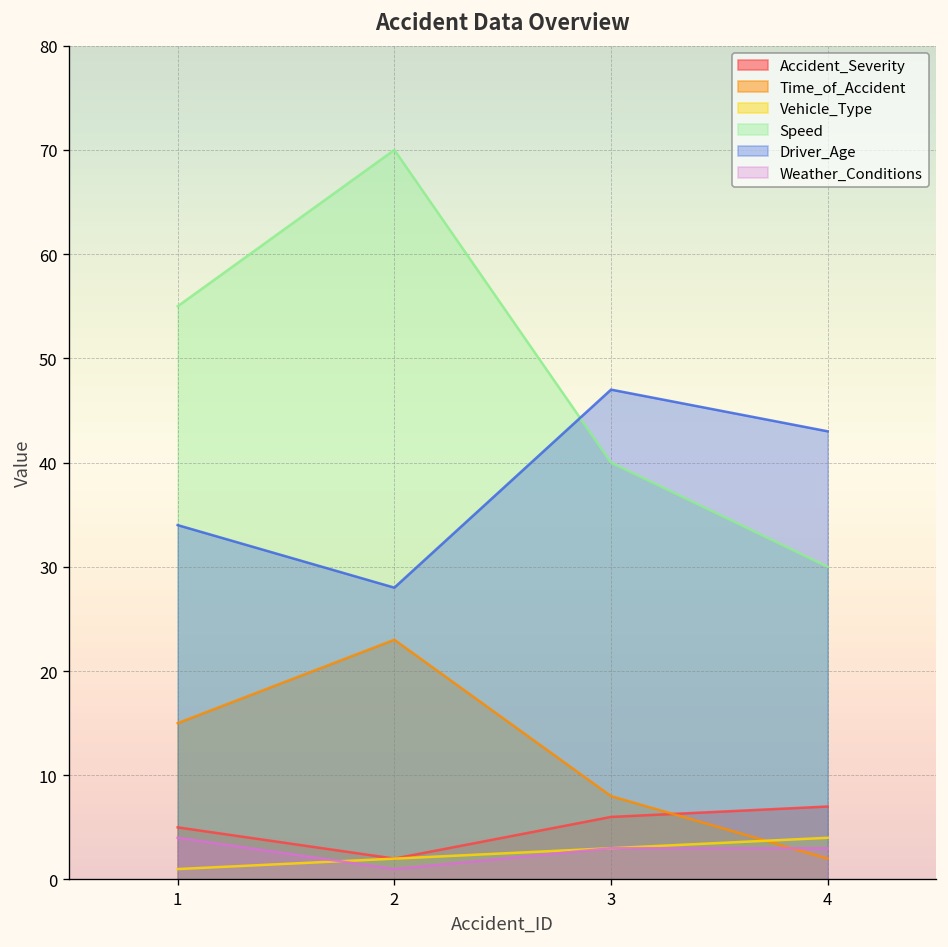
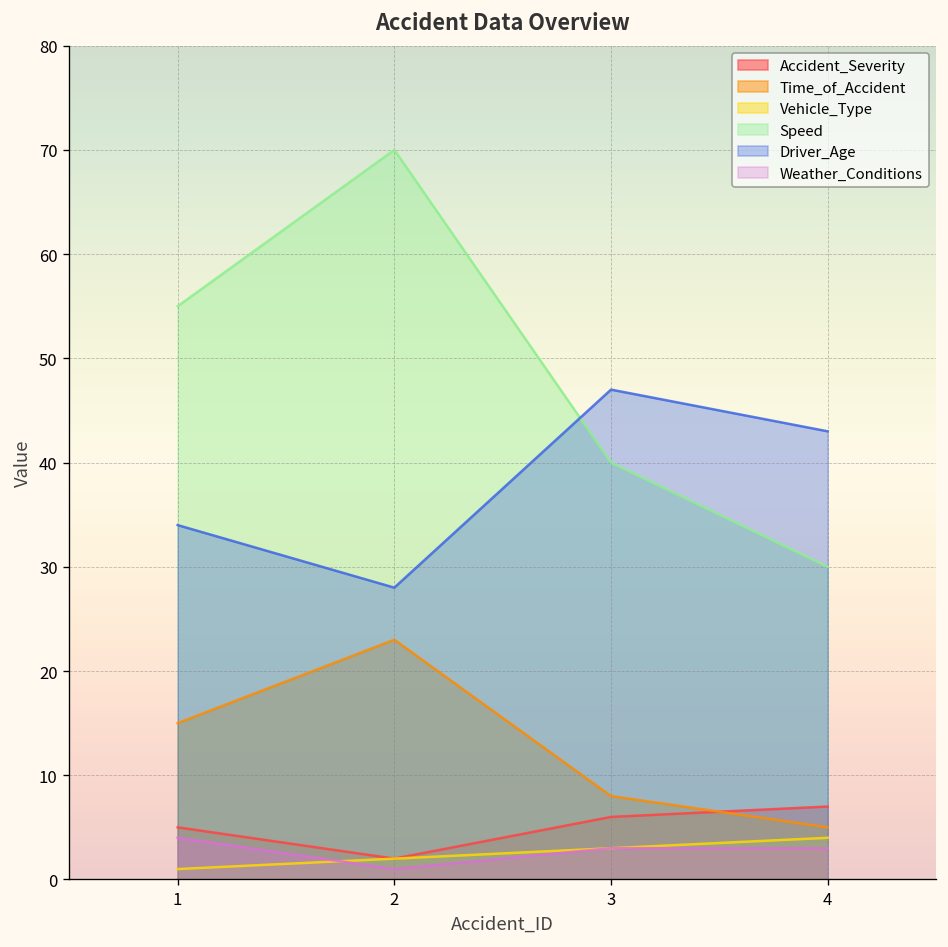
Time_of_Accident, 4: 2 -> 5
